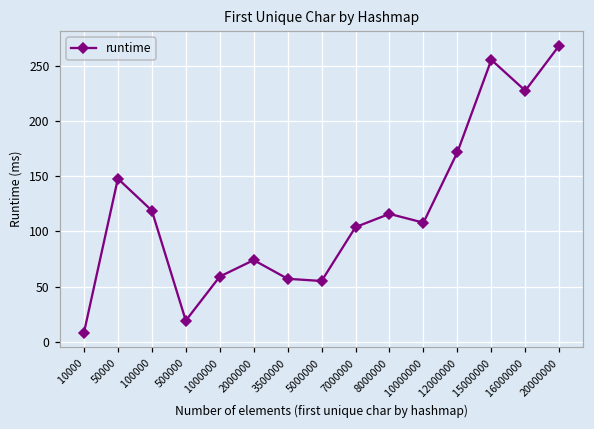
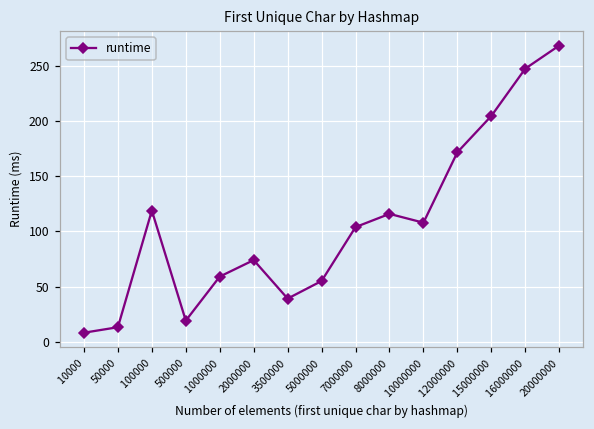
50000: 148 -> 13
3500000: 57 -> 39
15000000: 256 -> 205
16000000: 228 -> 248
